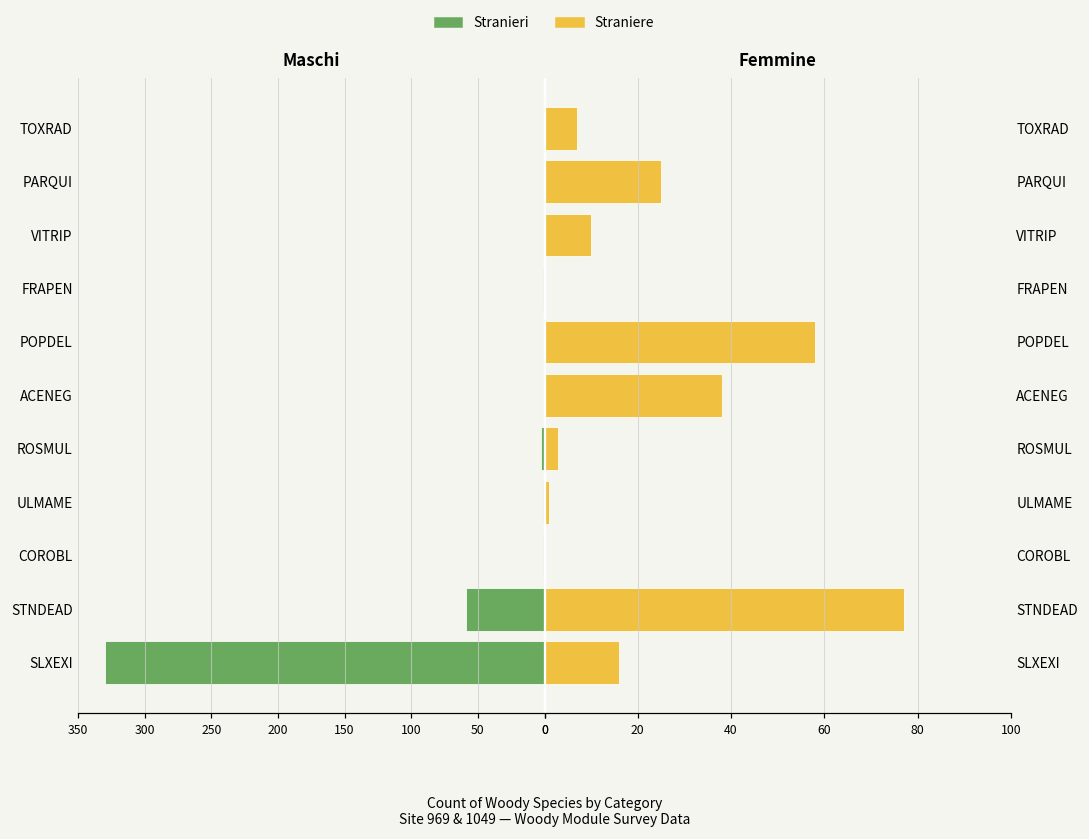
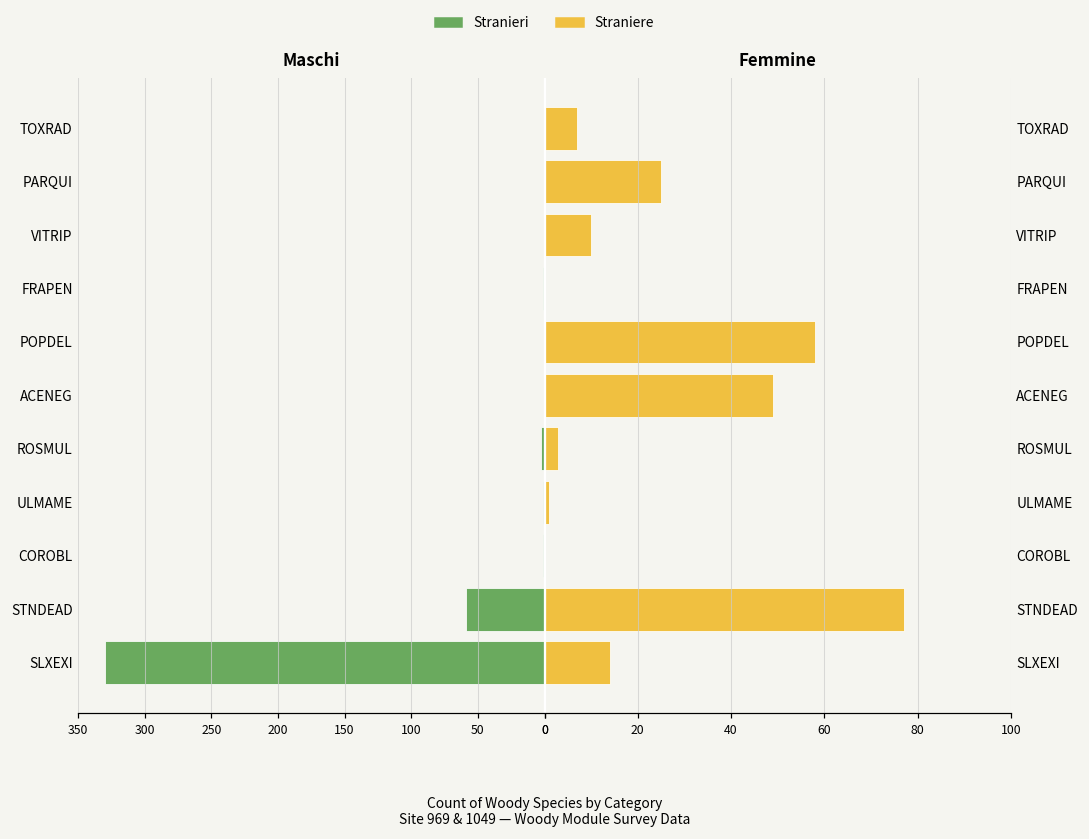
Femmine, ACENEG: 38 -> 49
Femmine, SLXEXI: 16 -> 14
